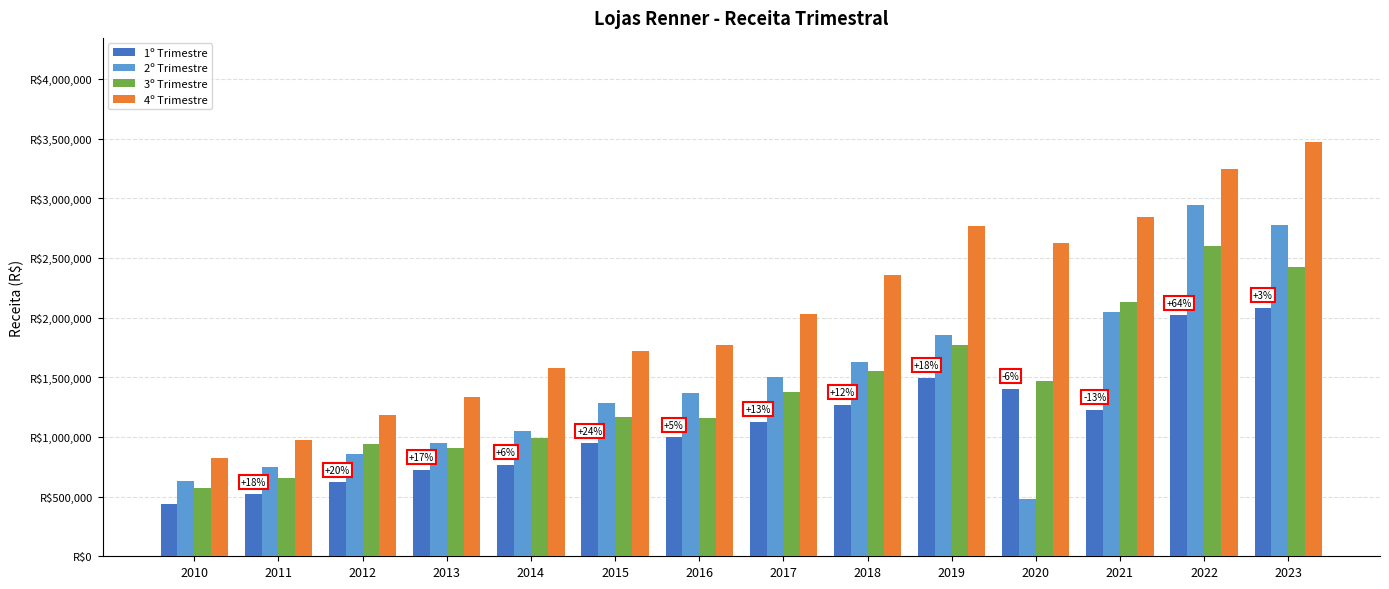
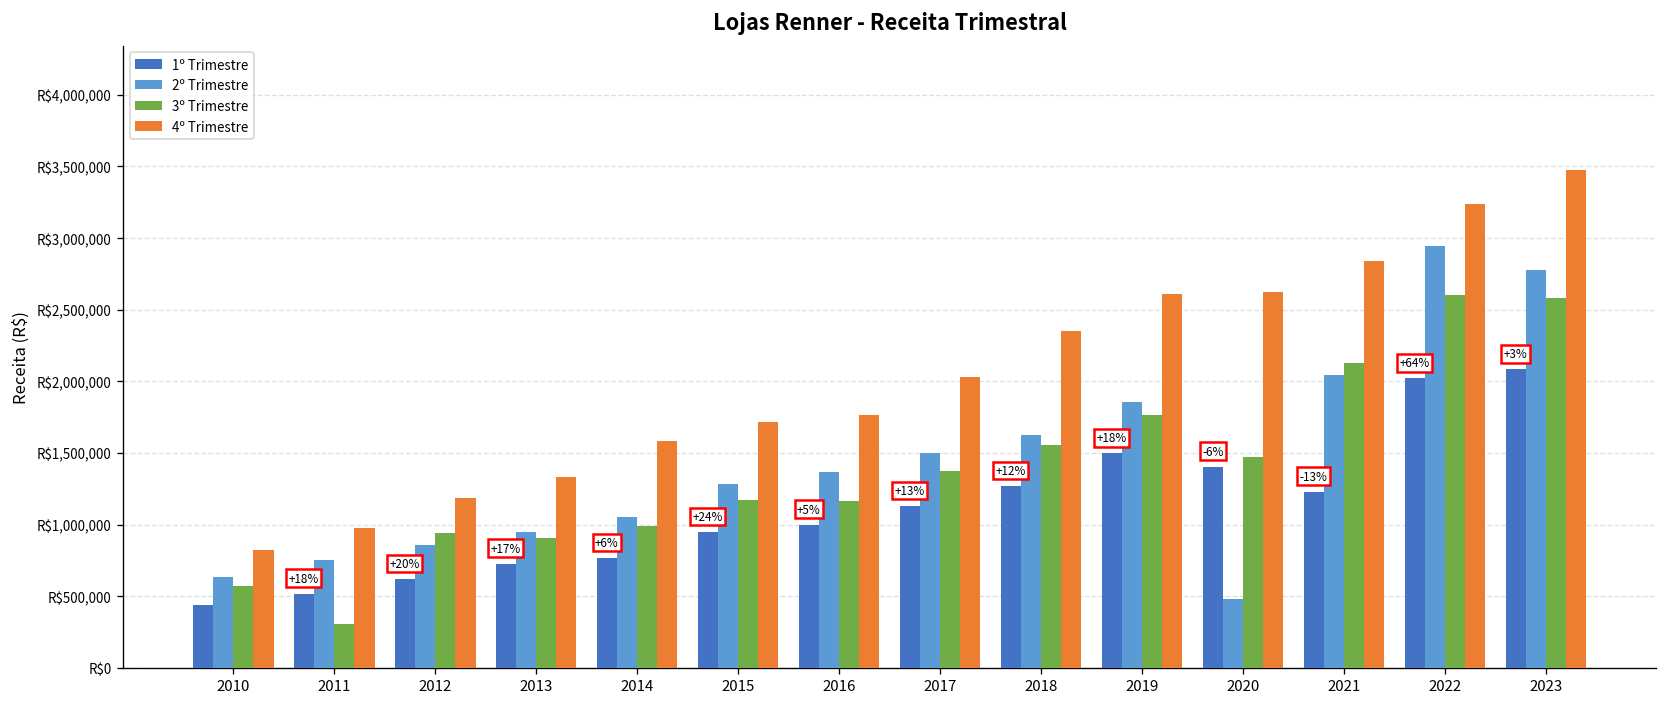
3º Trimestre, 2011: R$660,000 -> R$310,000
4º Trimestre, 2019: R$2,770,000 -> R$2,610,000
3º Trimestre, 2023: R$2,430,000 -> R$2,580,000
